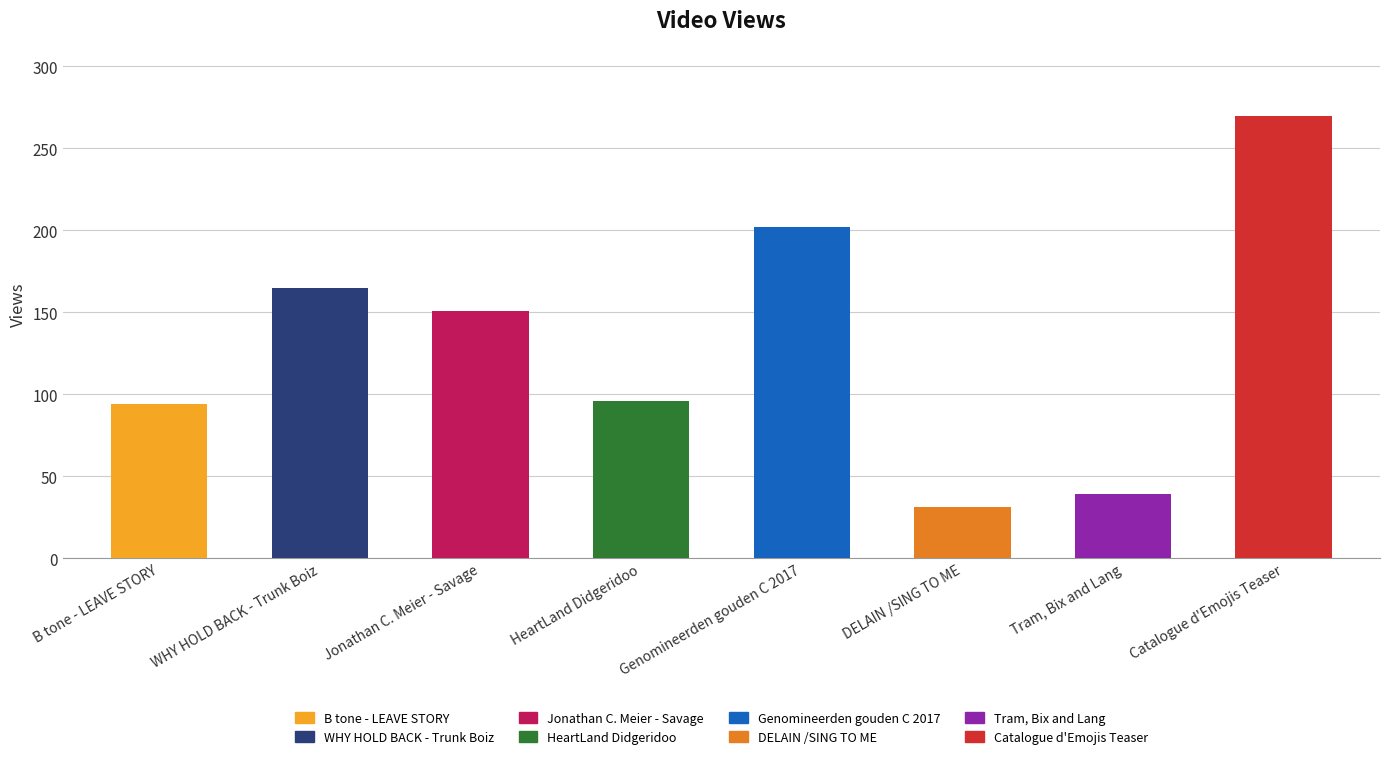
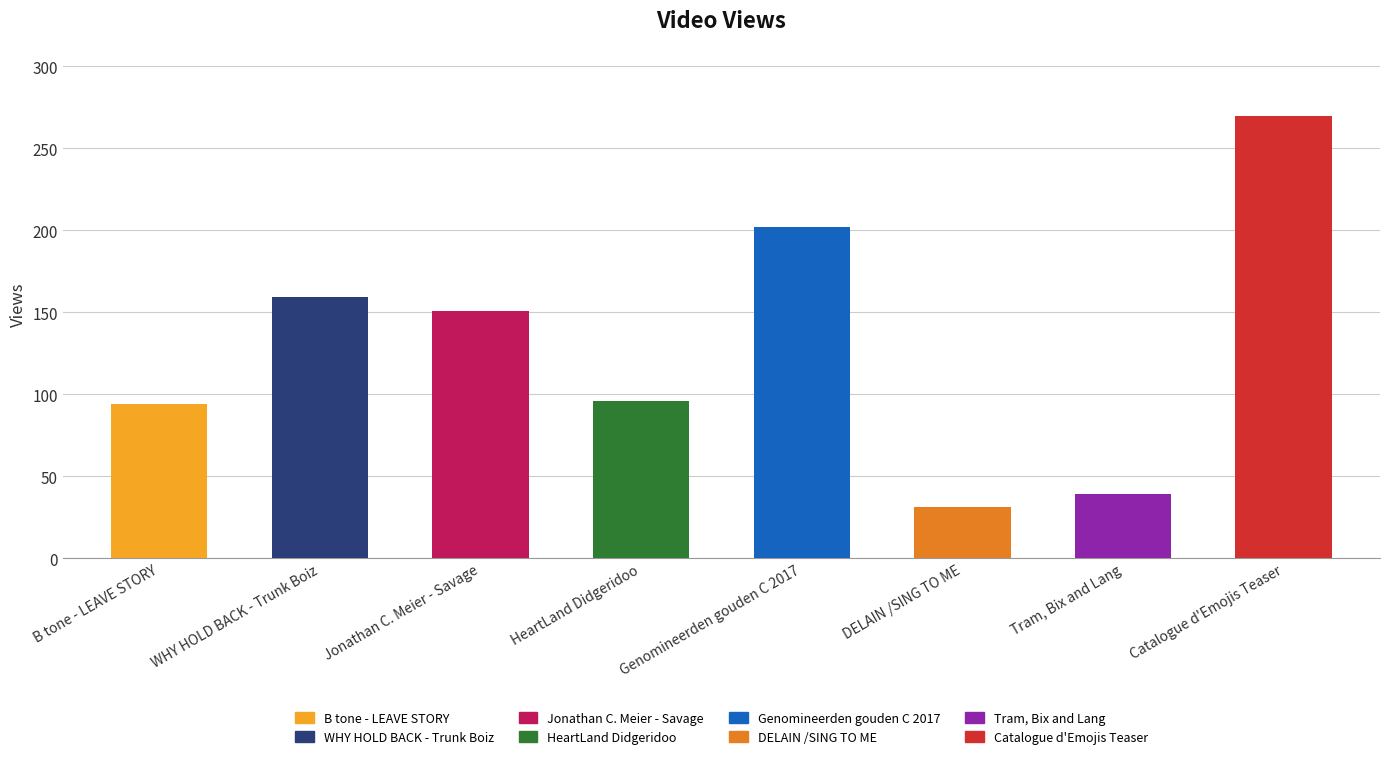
WHY HOLD BACK - Trunk Boiz, WHY HOLD BACK - Trunk Boiz: 165 -> 159
